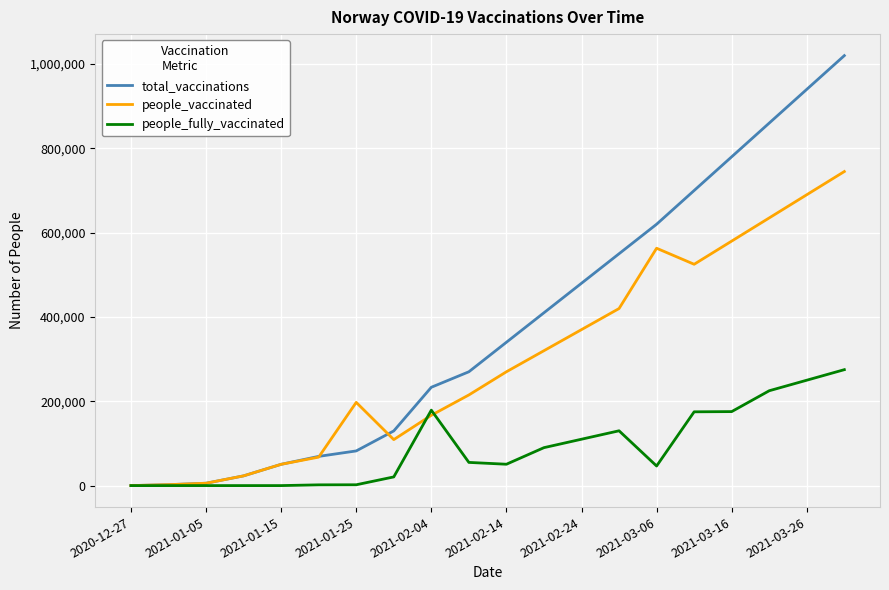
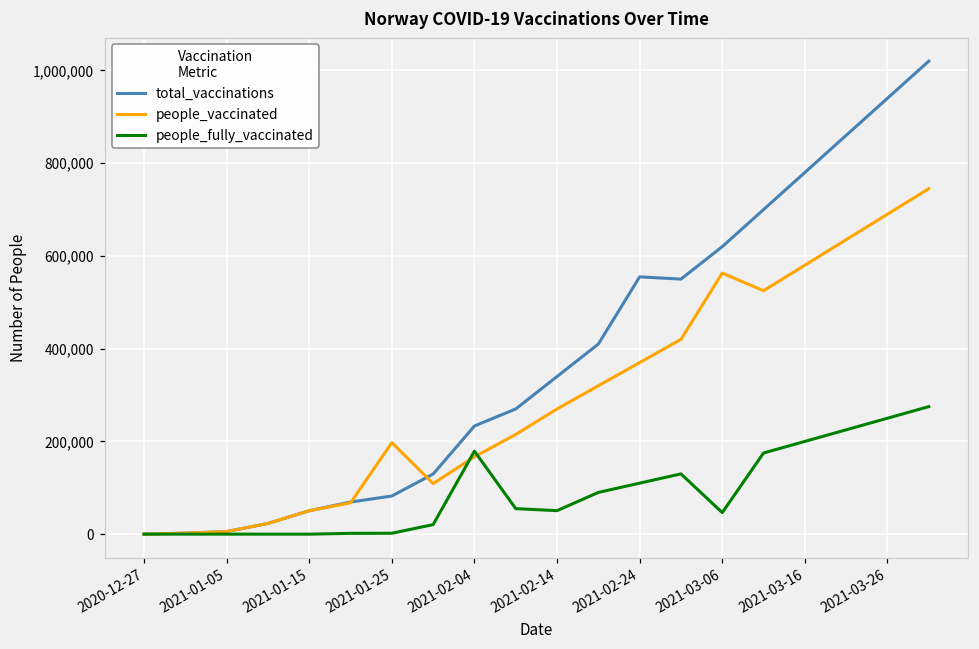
total_vaccinations, 2021-02-24: 480,000 -> 550,000
people_fully_vaccinated, 2021-03-16: 180,000 -> 200,000
